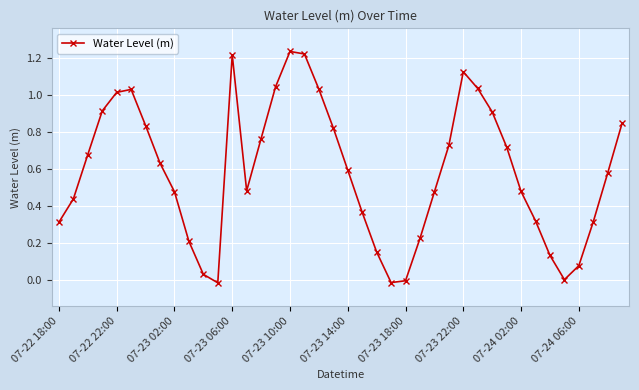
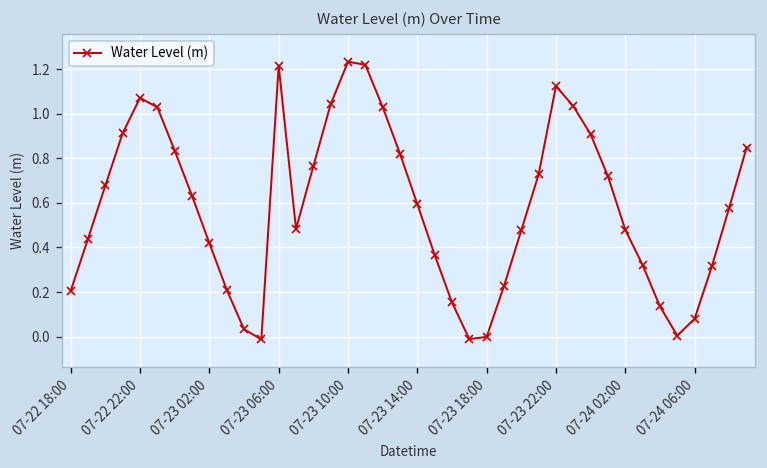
07-22 18:00: 0.31 -> 0.21
07-22 22:00: 1.01 -> 1.07
07-23 02:00: 0.48 -> 0.42
